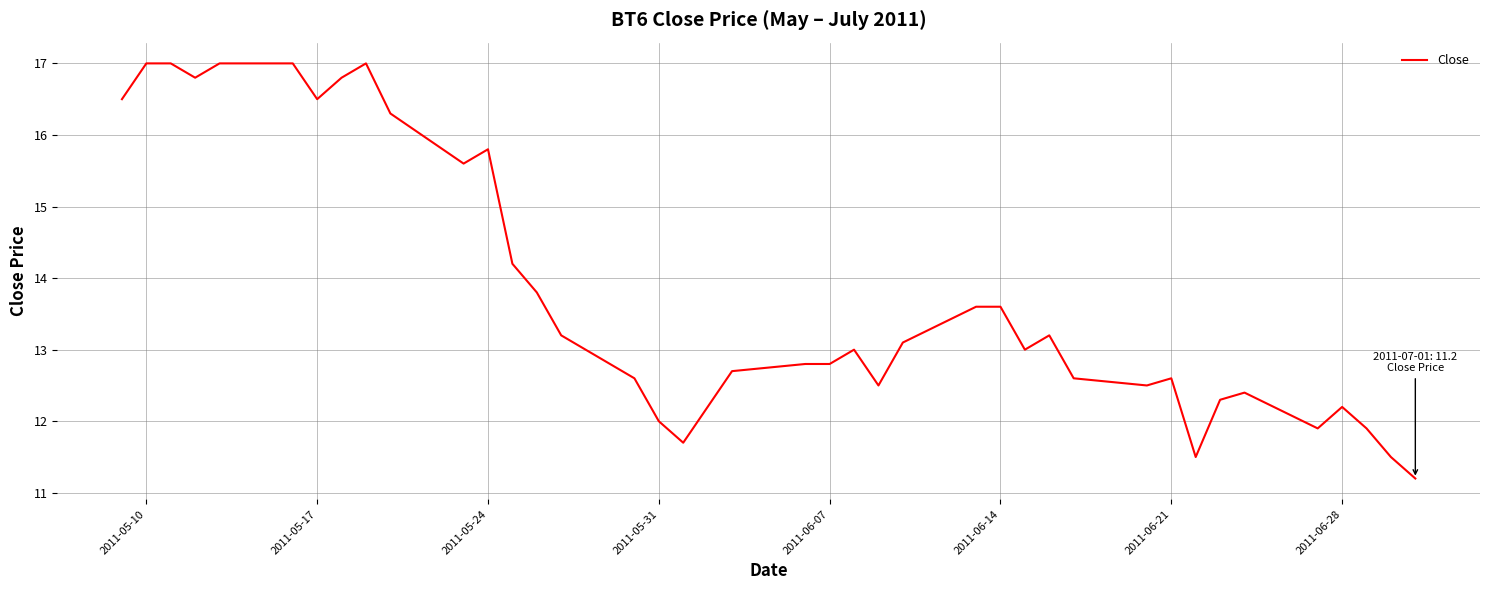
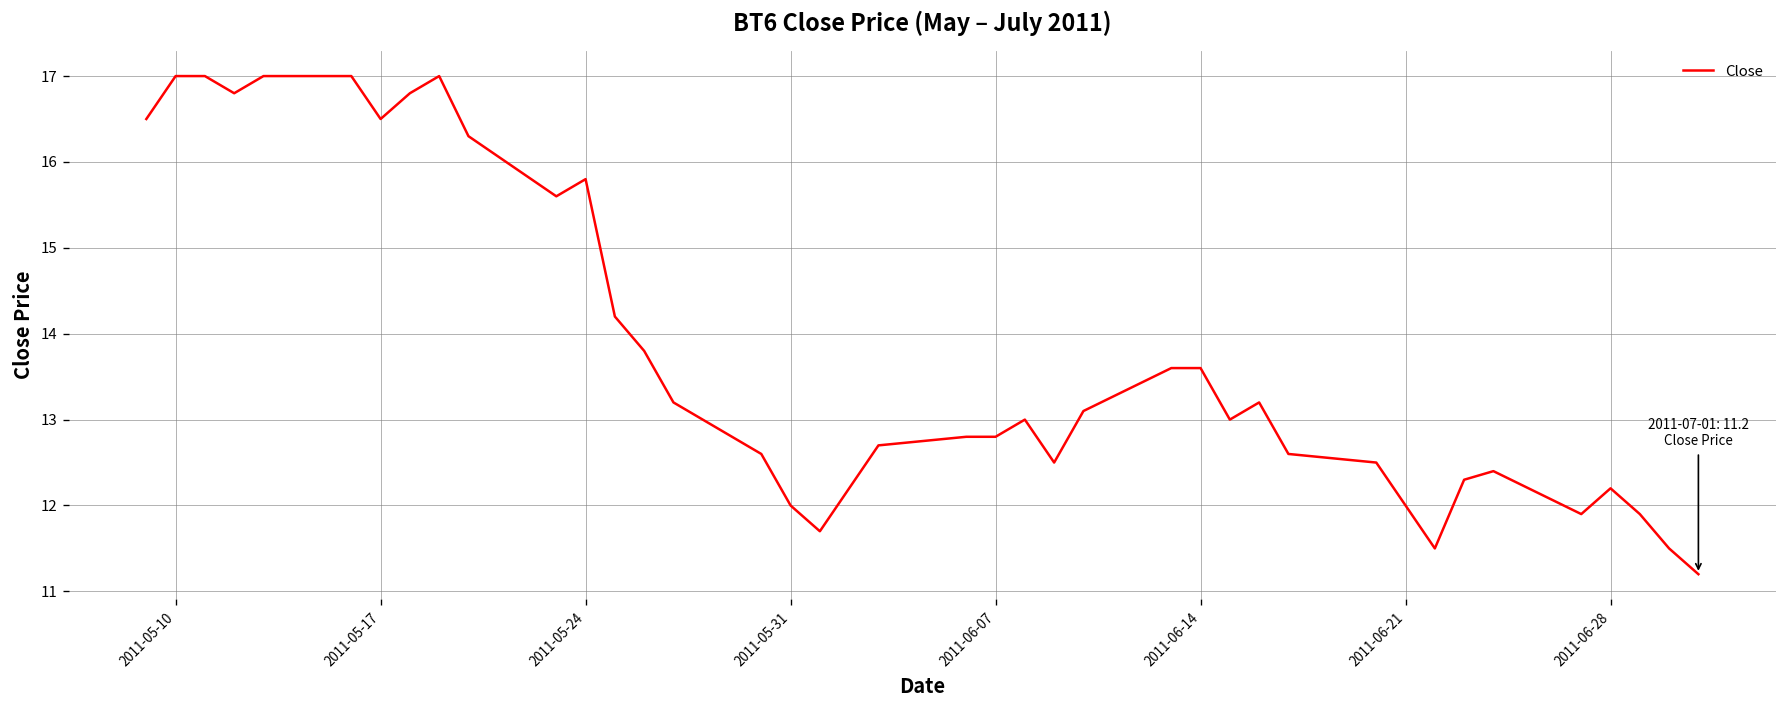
2011-06-21: 12.6 -> 12.0
